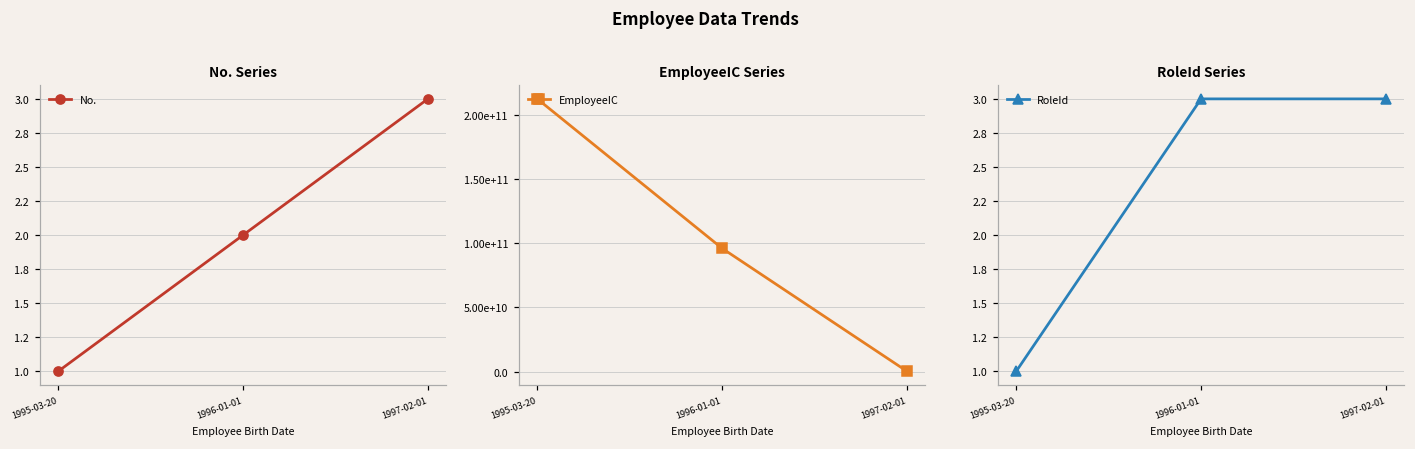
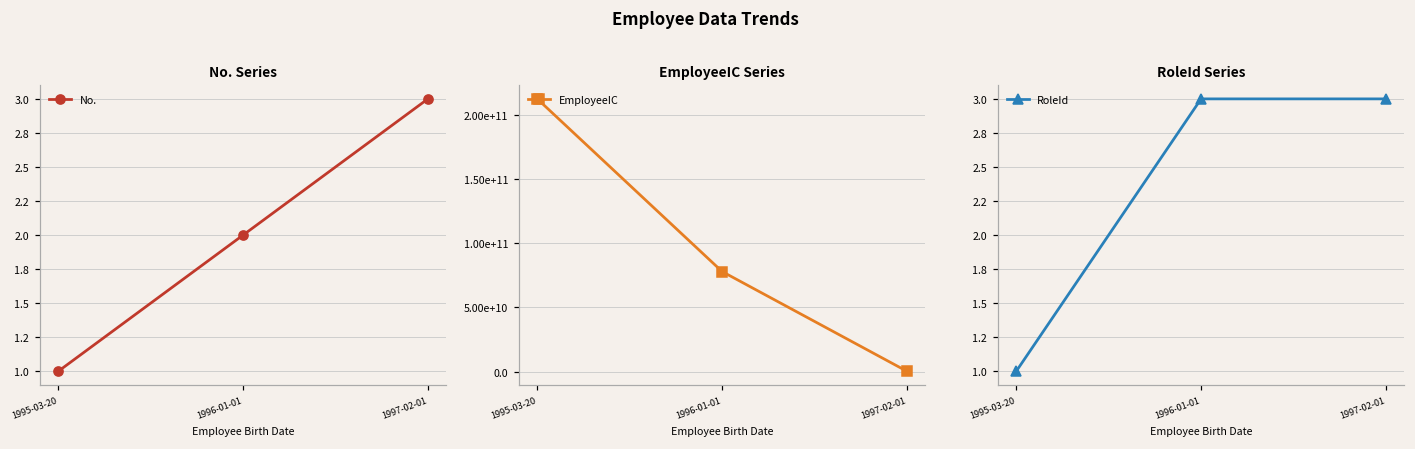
EmployeeIC Series, 1996-01-01: 96000000000 -> 78000000000
